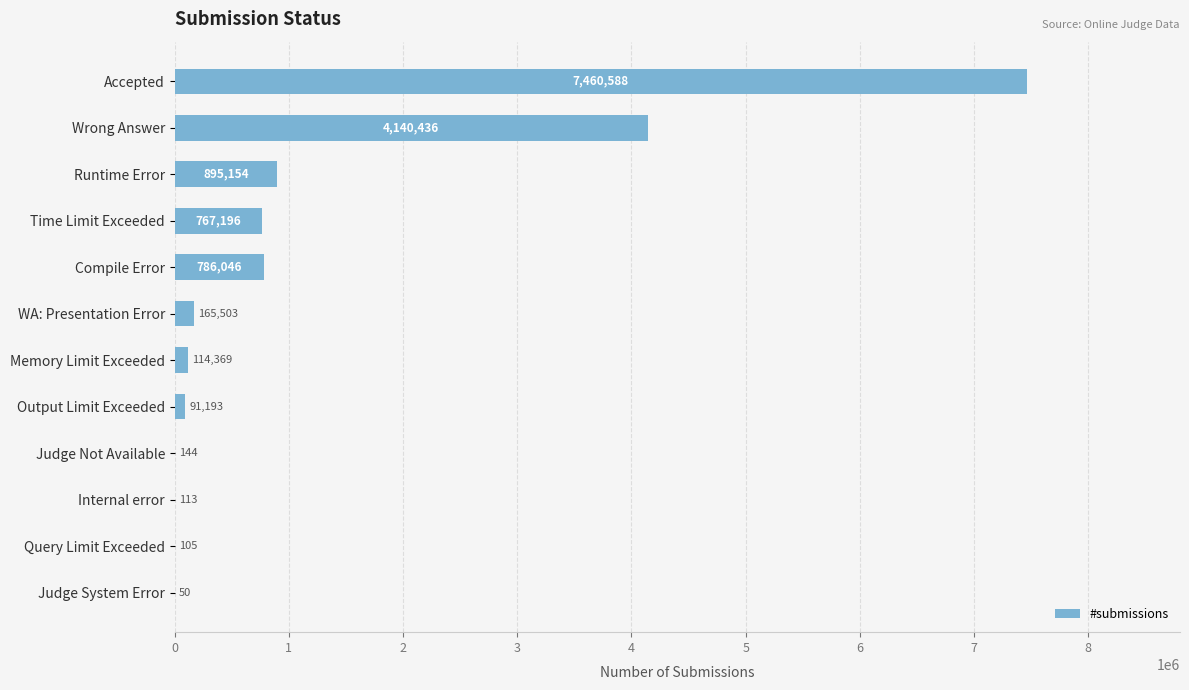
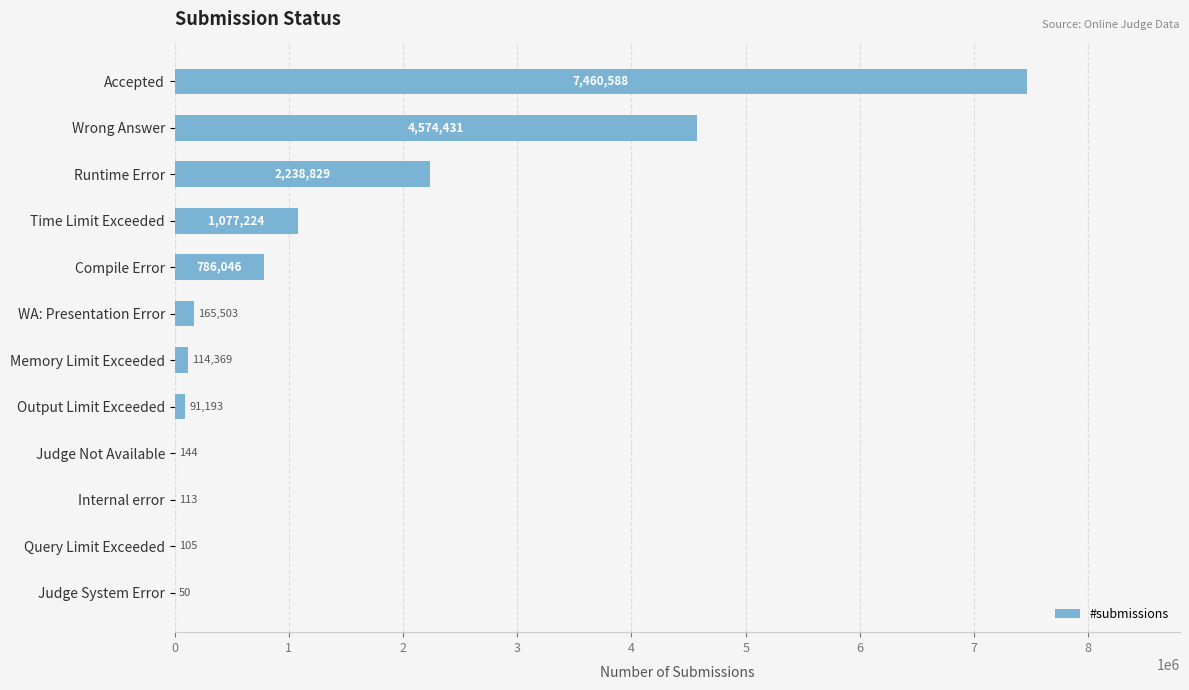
Wrong Answer: 4,140,436 -> 4,574,431
Runtime Error: 895,154 -> 2,238,829
Time Limit Exceeded: 767,196 -> 1,077,224
